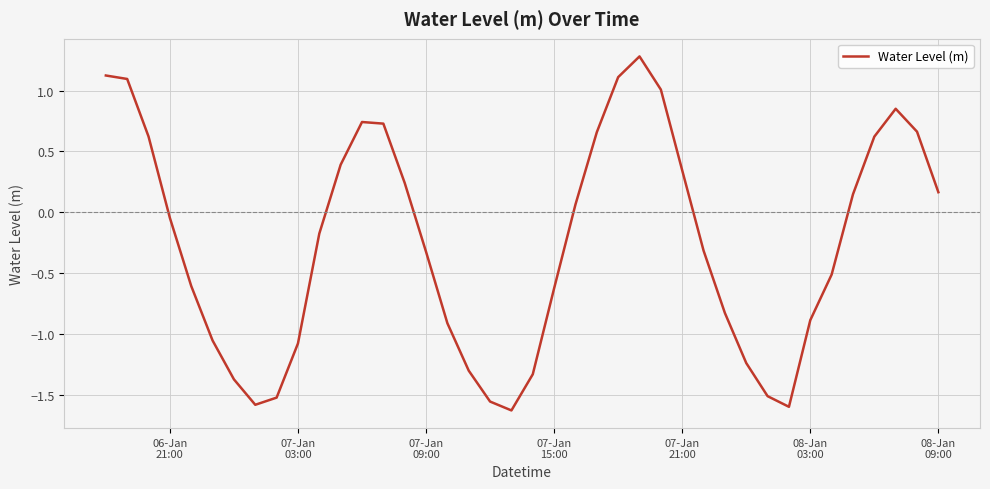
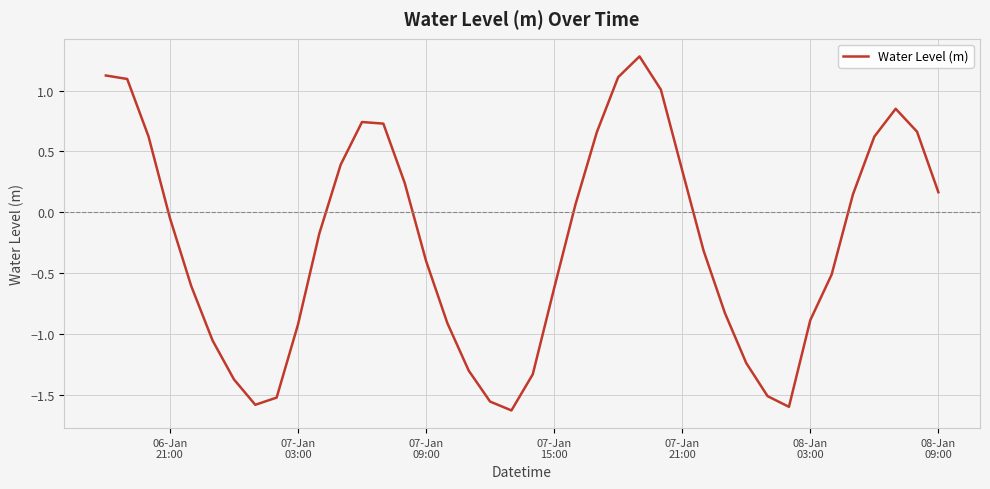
07-Jan 03:00: -1.08 -> -0.92
07-Jan 09:00: -0.32 -> -0.40
